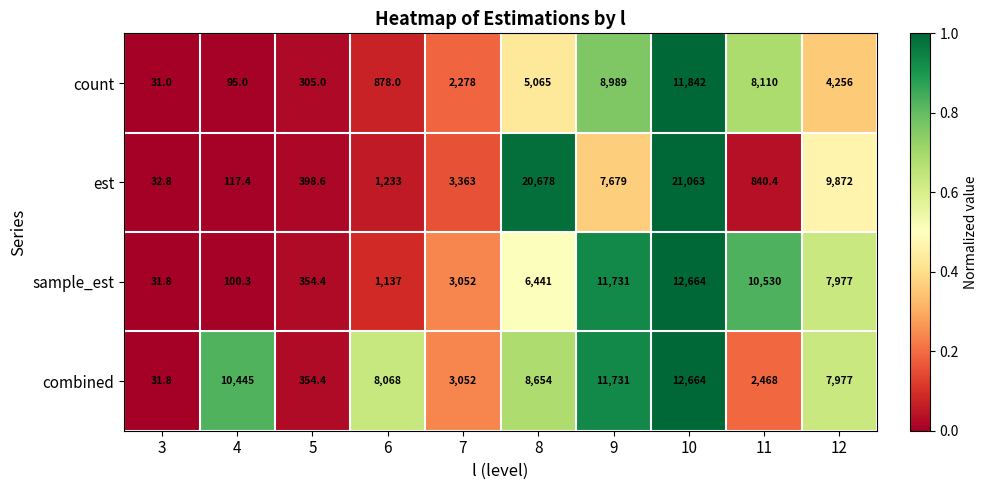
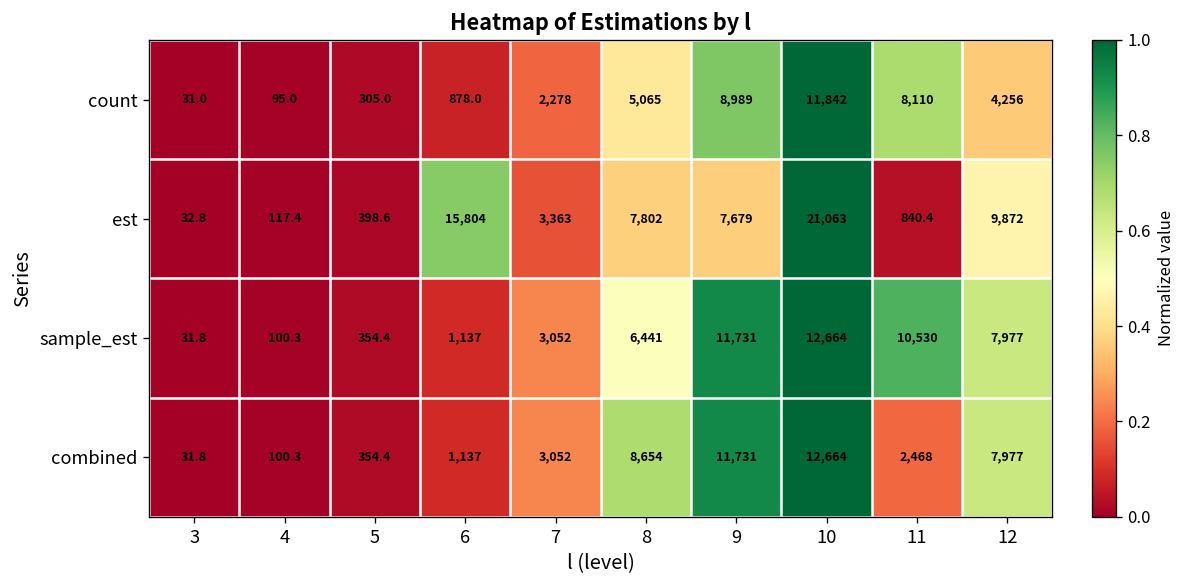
est, 6: 1,233 -> 15,804
est, 8: 20,678 -> 7,802
combined, 4: 10,445 -> 100.3
combined, 6: 8,068 -> 1,137
